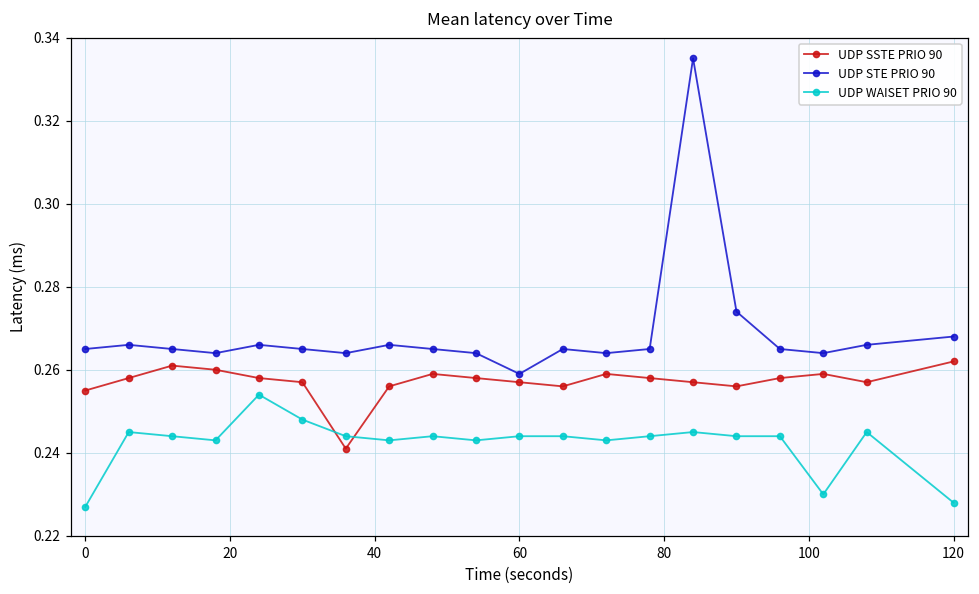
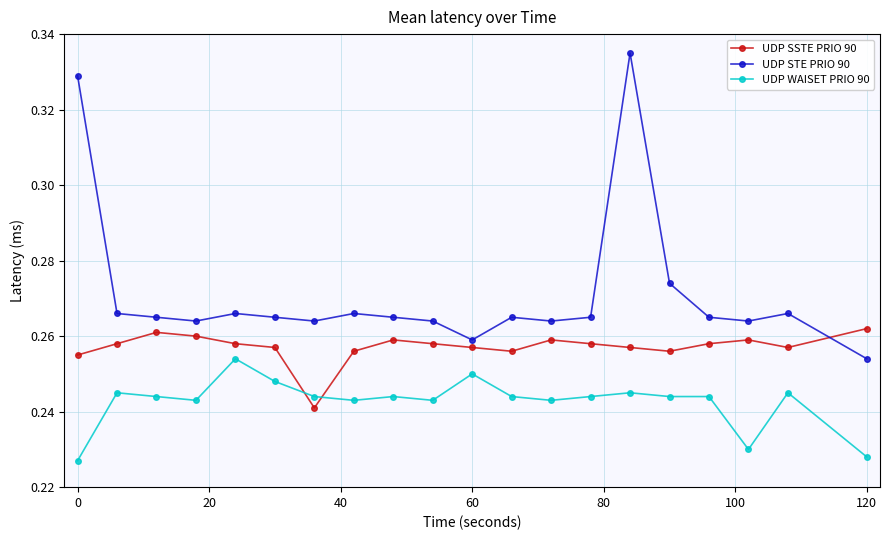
UDP STE PRIO 90, 0: 0.265 -> 0.329
UDP WAISET PRIO 90, 60: 0.244 -> 0.250
UDP STE PRIO 90, 120: 0.268 -> 0.254
